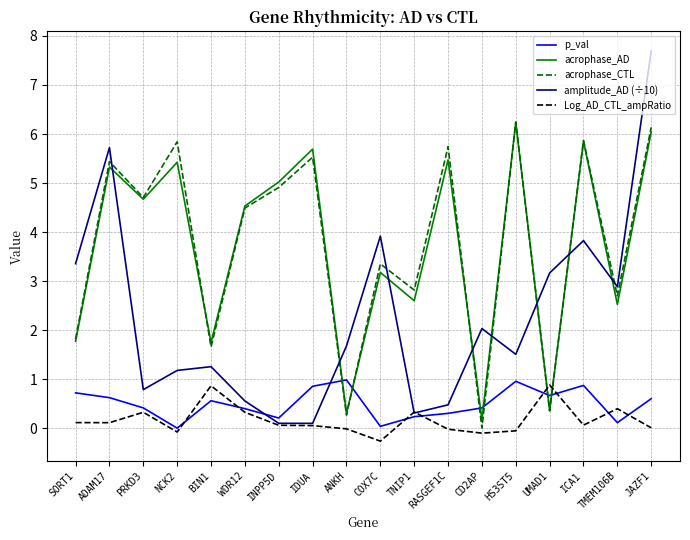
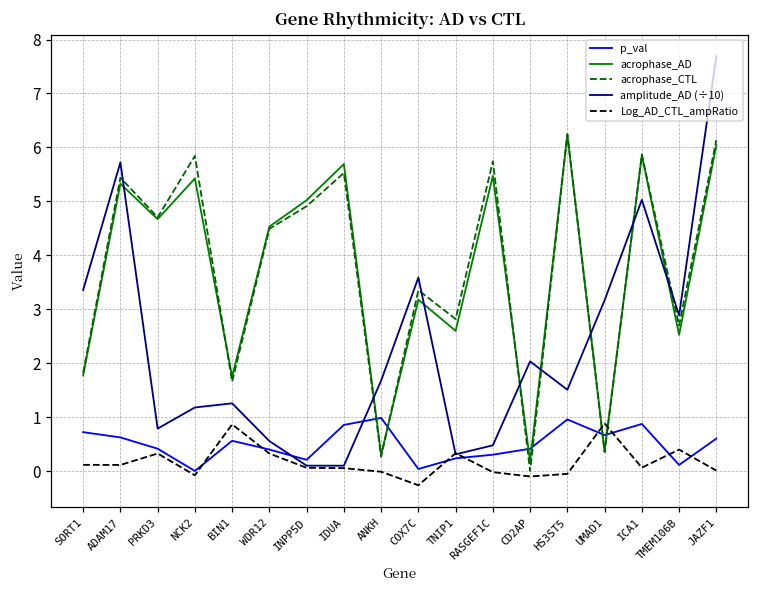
amplitude_AD (÷10), COX7C: 3.9 -> 3.6
amplitude_AD (÷10), ICA1: 3.8 -> 5.0
